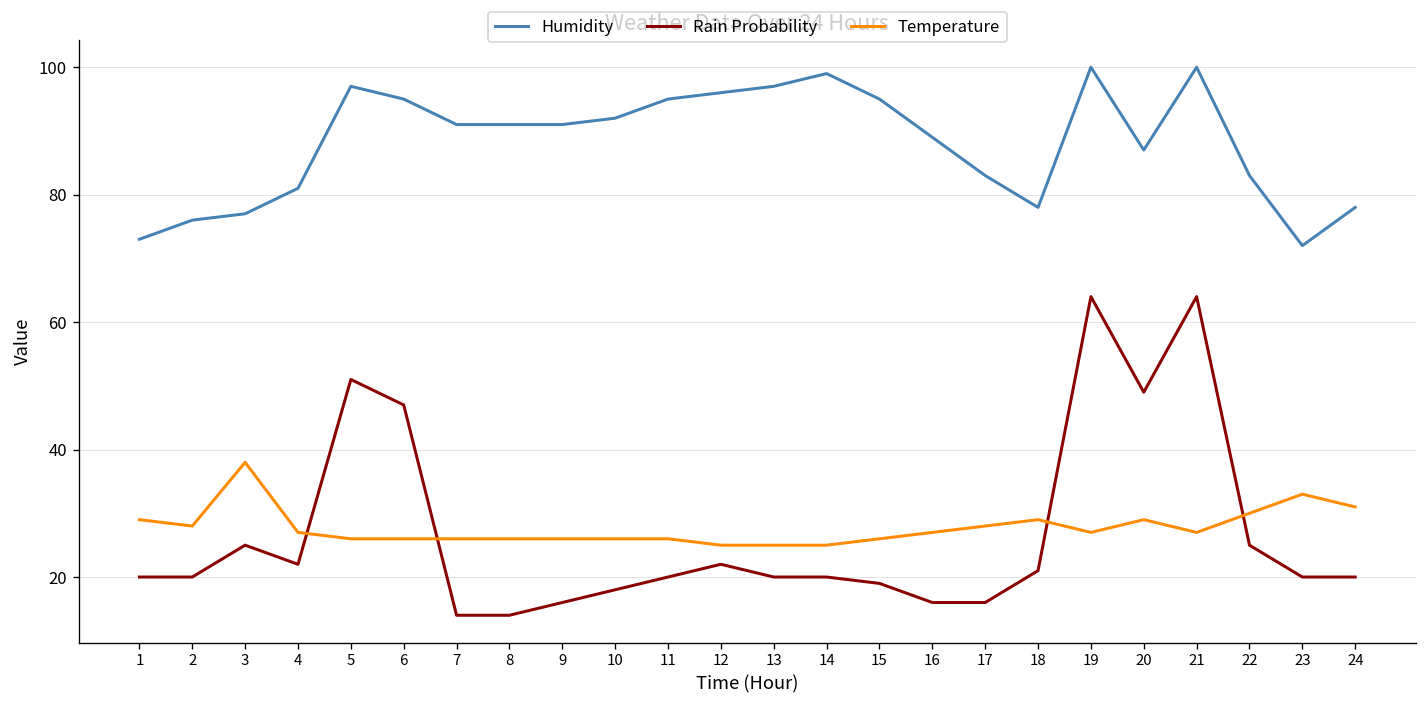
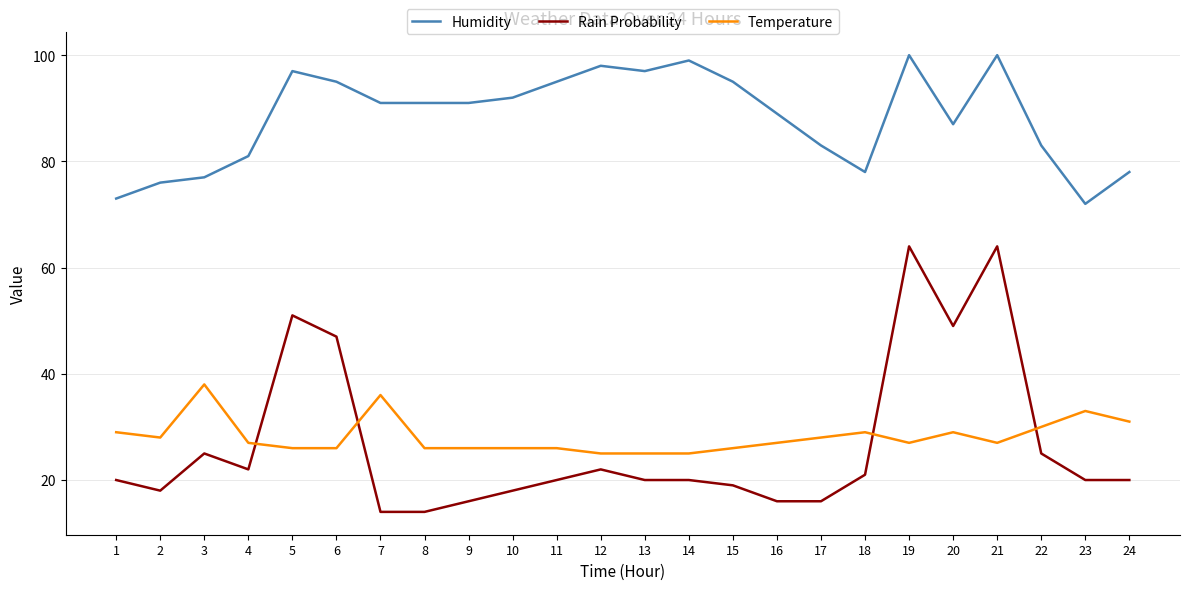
Rain Probability, 2: 20 -> 18
Temperature, 7: 26 -> 36
Humidity, 12: 96 -> 98
